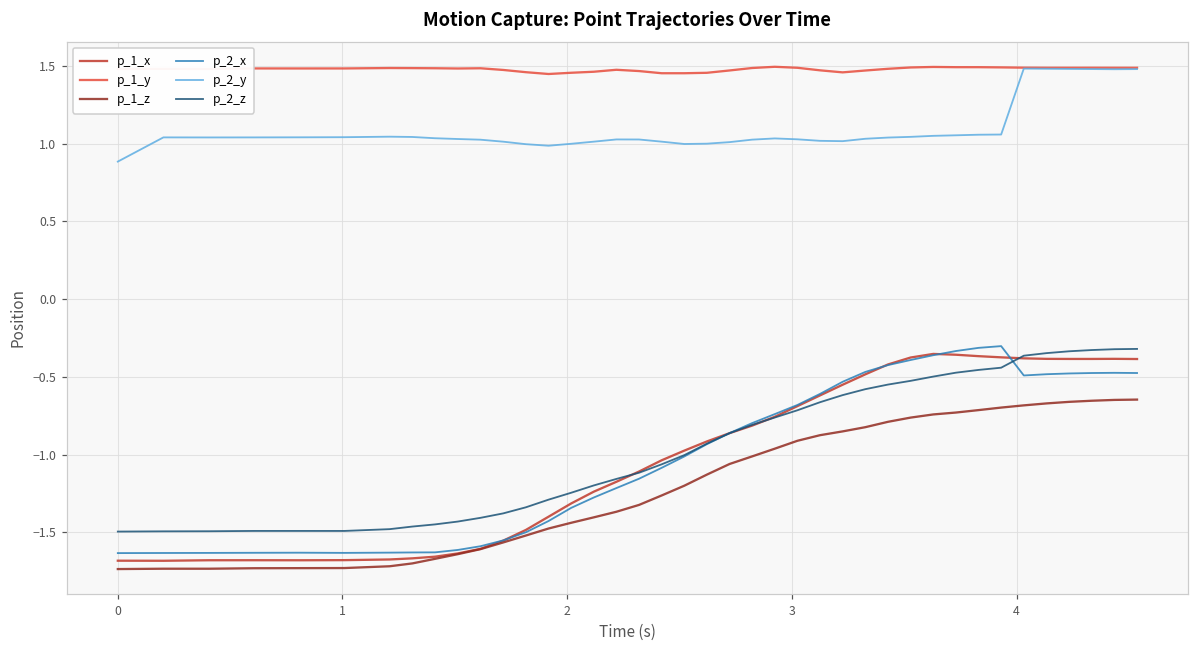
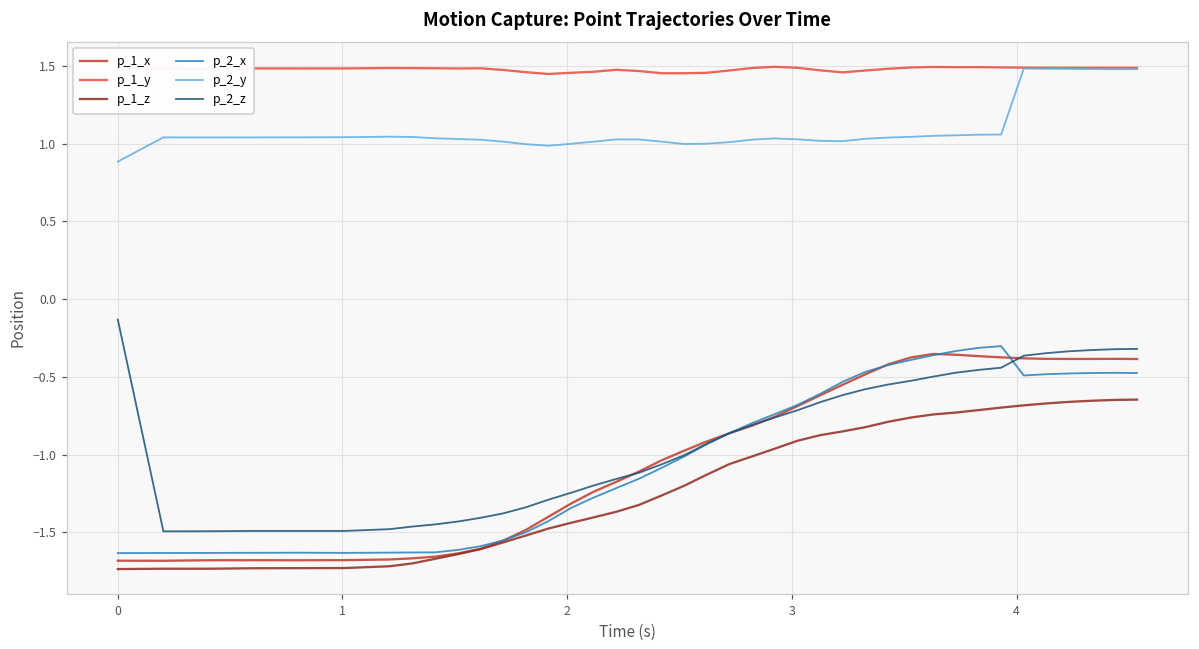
p_2_z, 0: -1.49 -> -0.13
